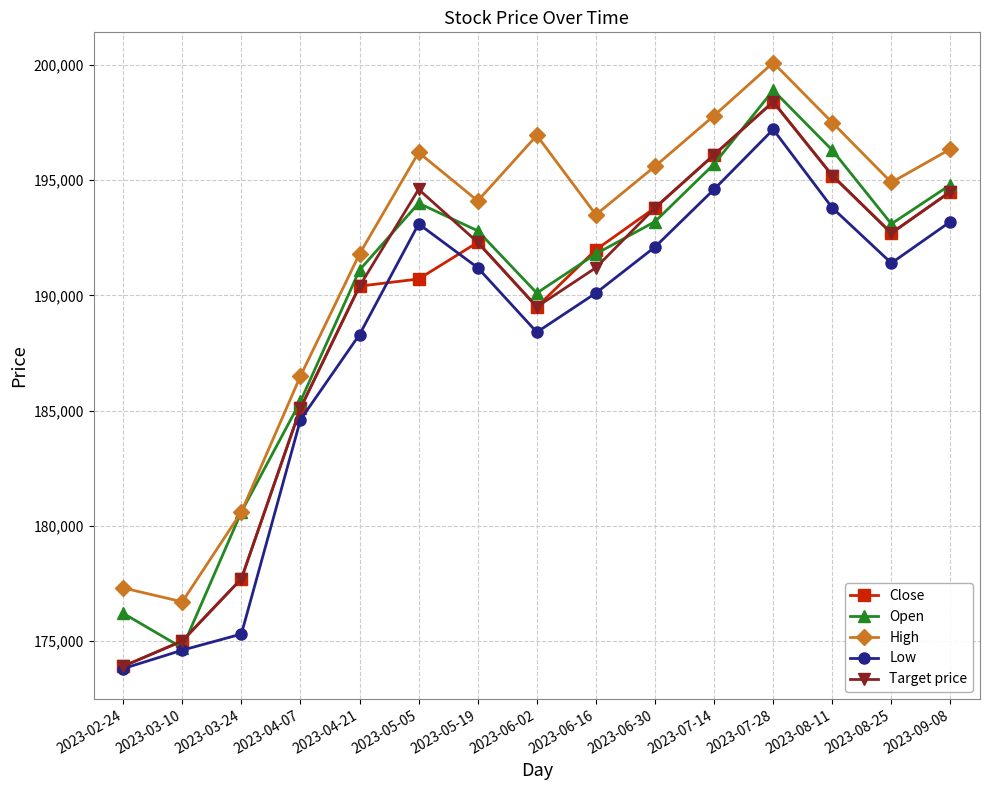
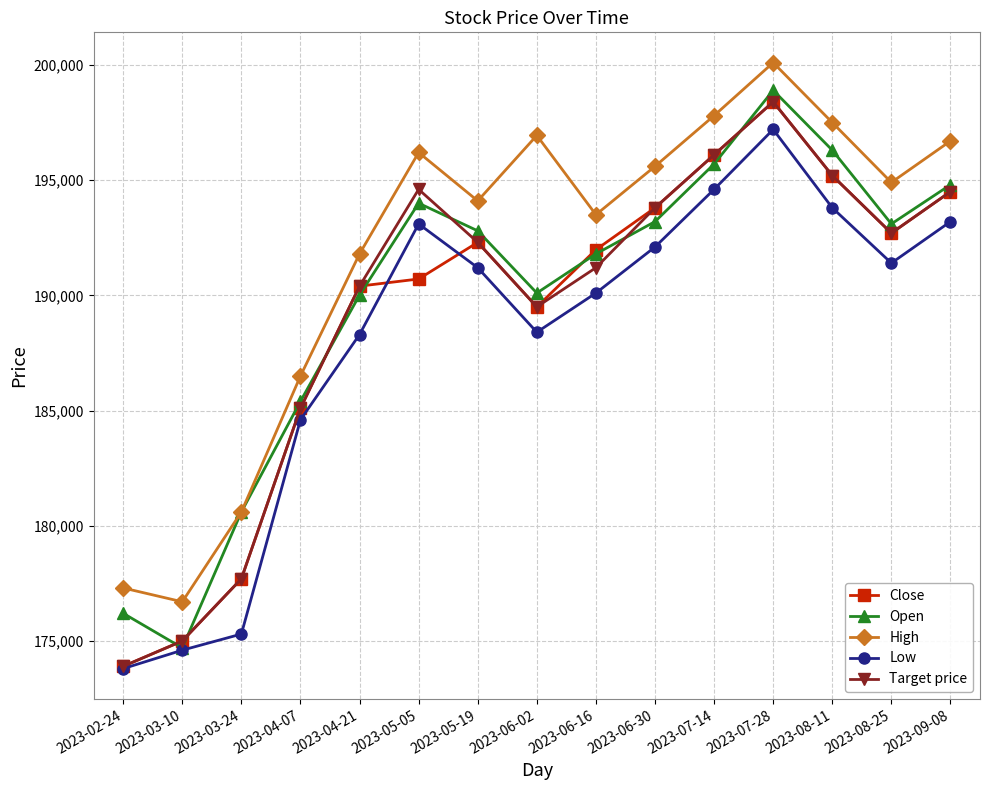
Open, 2023-04-21: 191,100 -> 190,000
High, 2023-09-08: 196,400 -> 196,700
